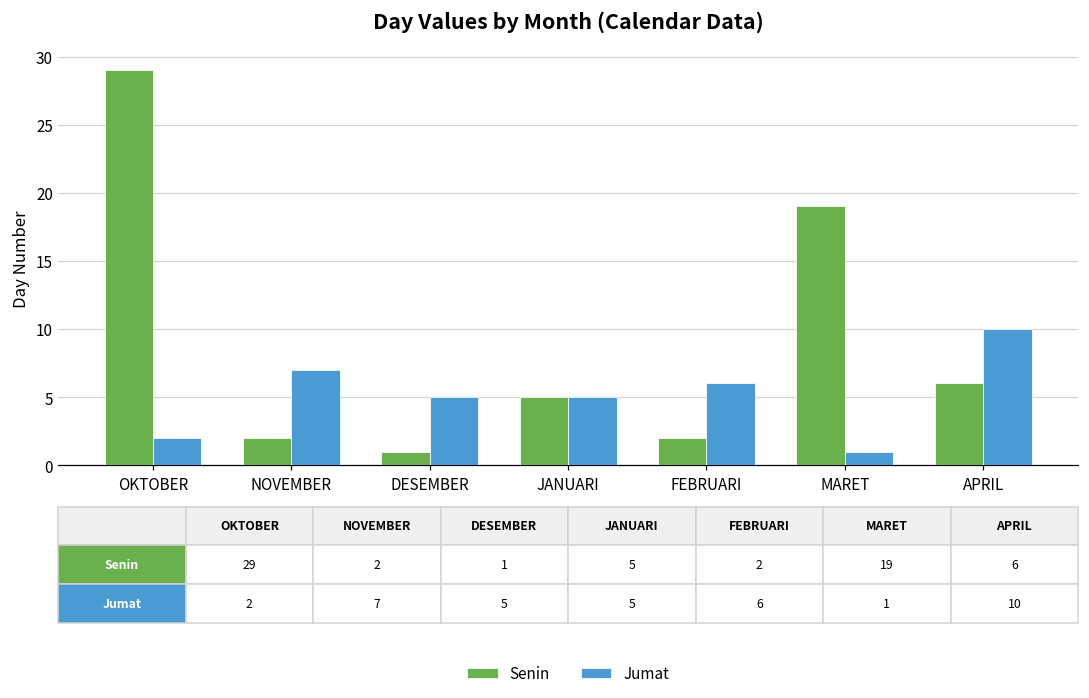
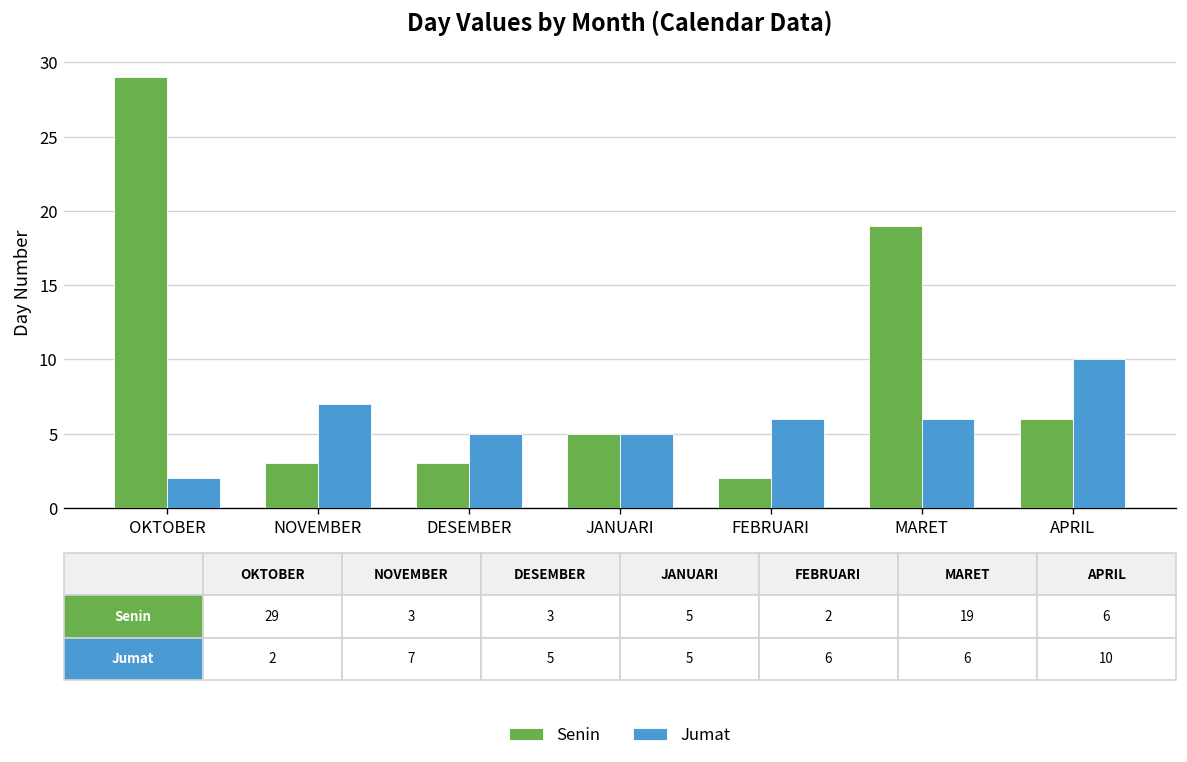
Senin, NOVEMBER: 2 -> 3
Senin, DESEMBER: 1 -> 3
Jumat, MARET: 1 -> 6
